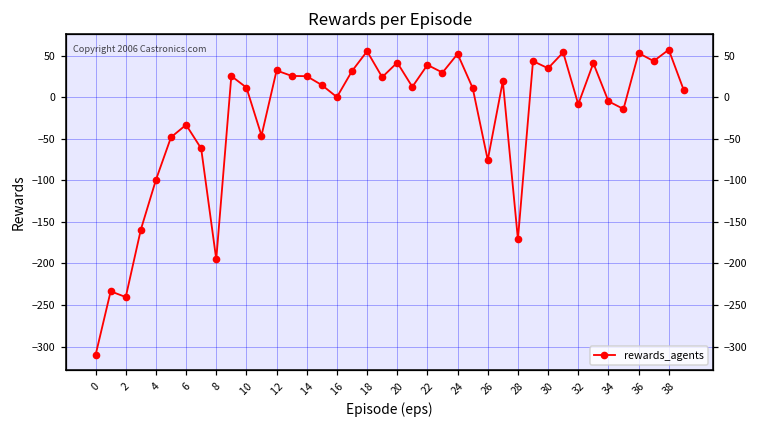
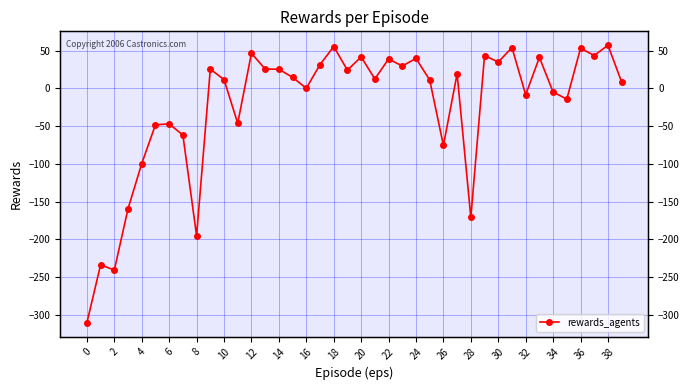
6: -30 -> -50
12: 30 -> 50
24: 50 -> 40
